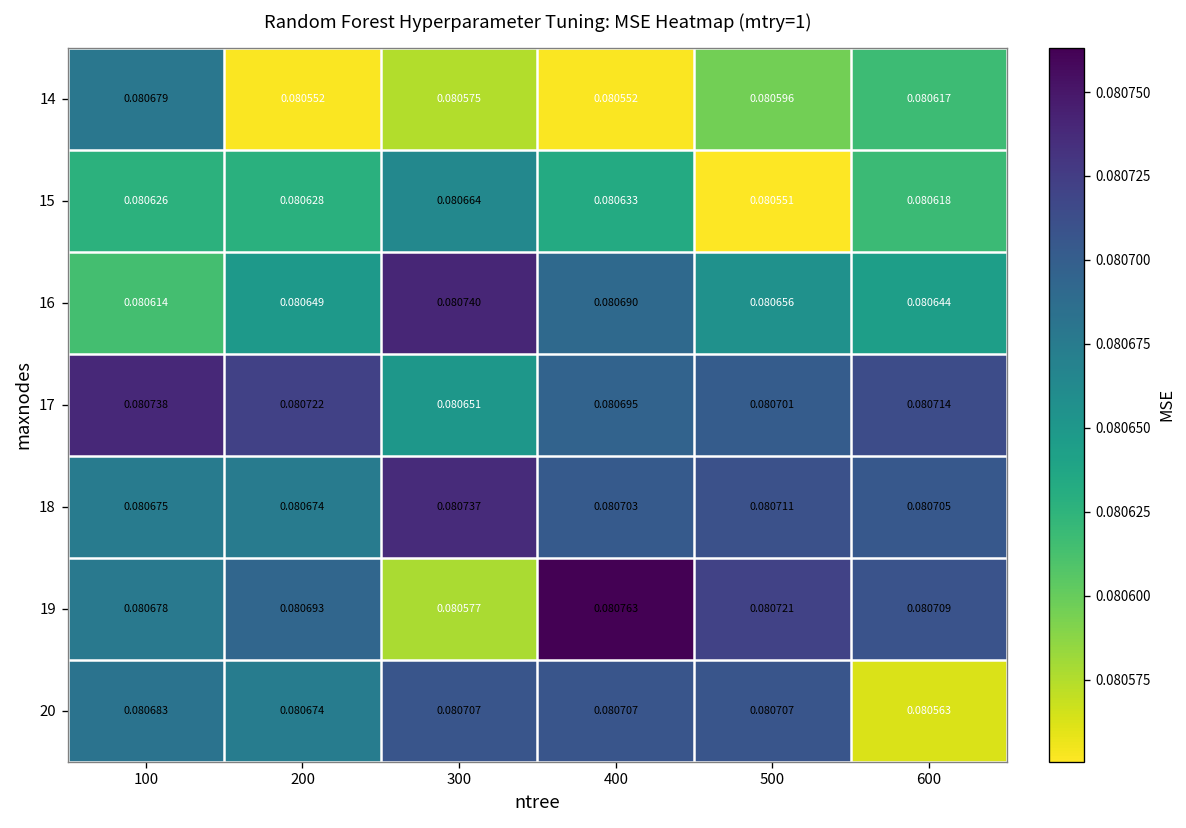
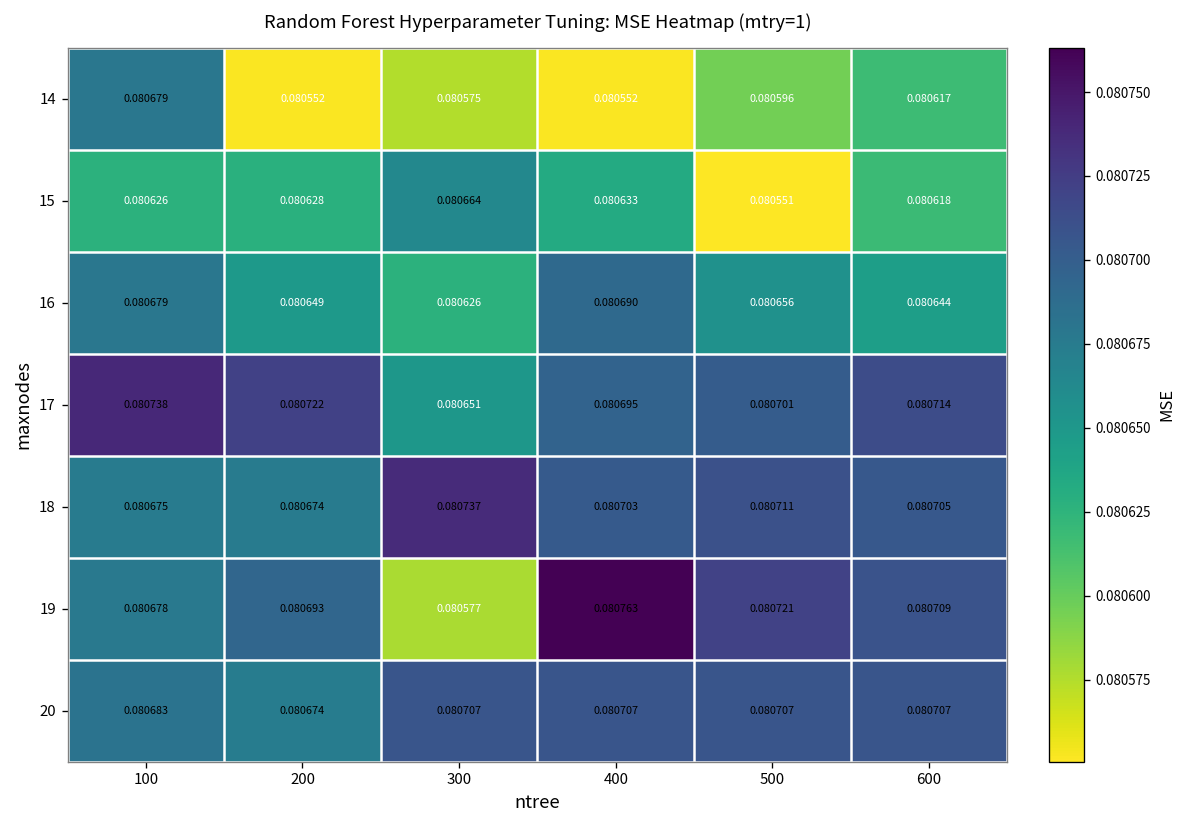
16, 100: 0.080614 -> 0.080679
16, 300: 0.080740 -> 0.080626
20, 600: 0.080563 -> 0.080707
